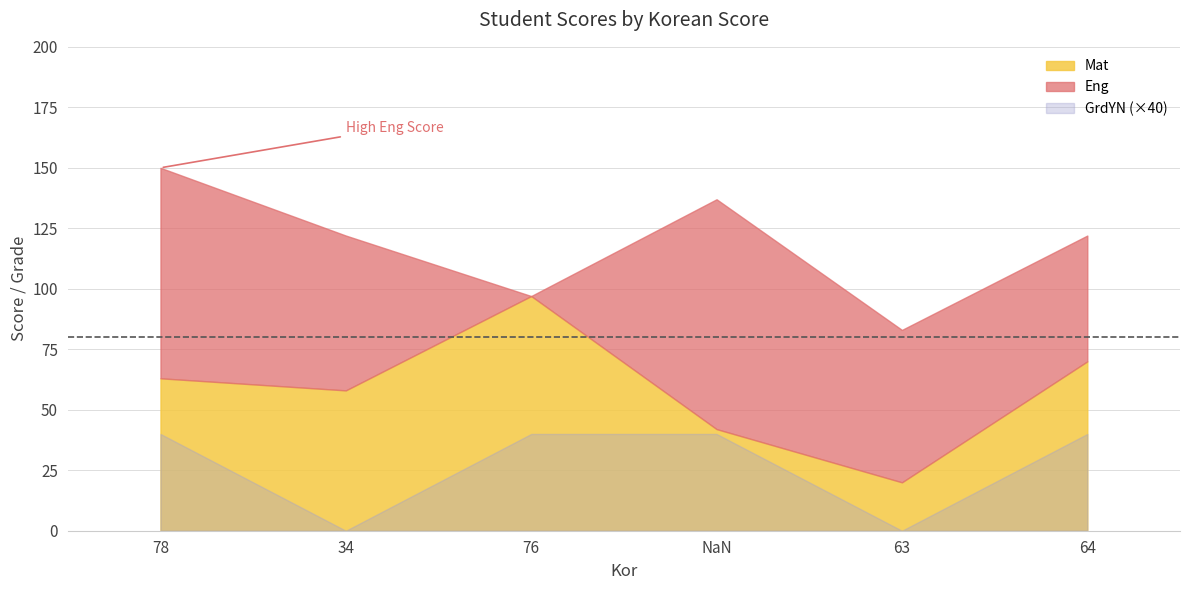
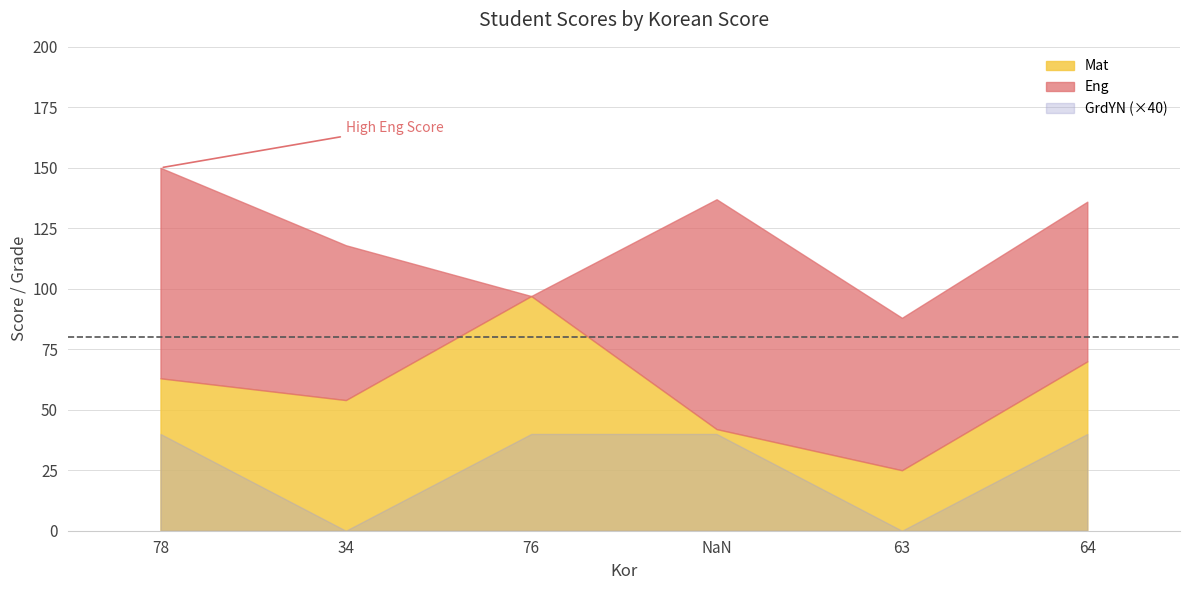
Mat, 34: 58 -> 54
Mat, 63: 20 -> 25
Eng, 64: 52 -> 66
